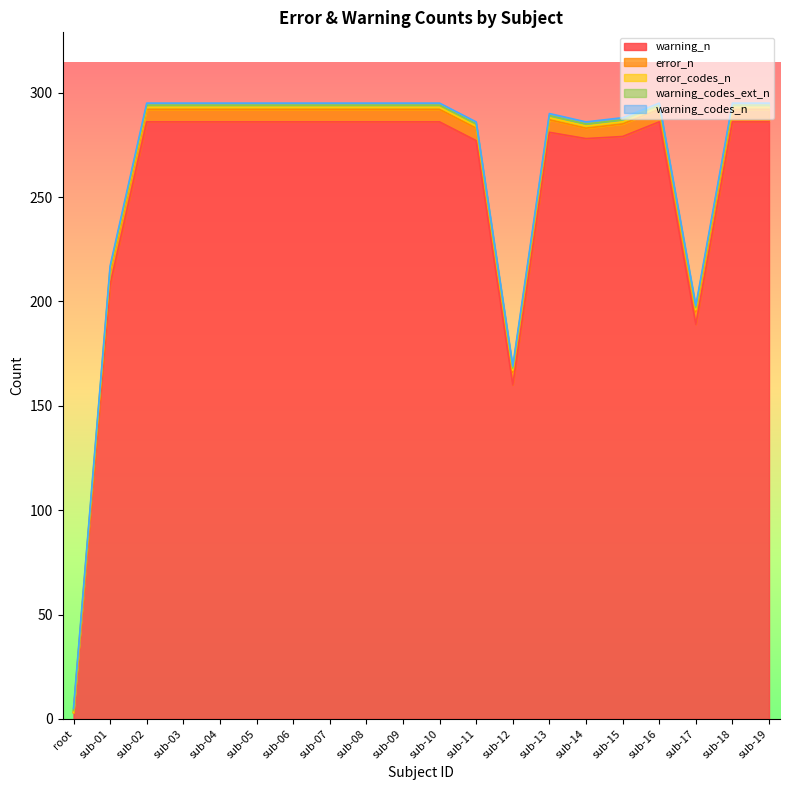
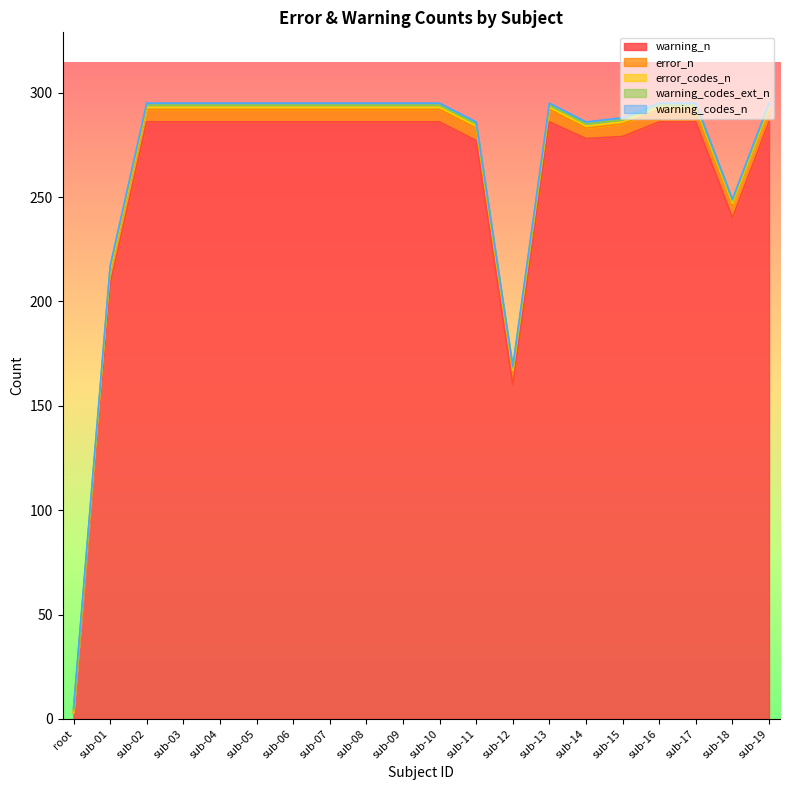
warning_n, sub-13: 281 -> 286
warning_n, sub-17: 189 -> 286
warning_n, sub-18: 286 -> 240
